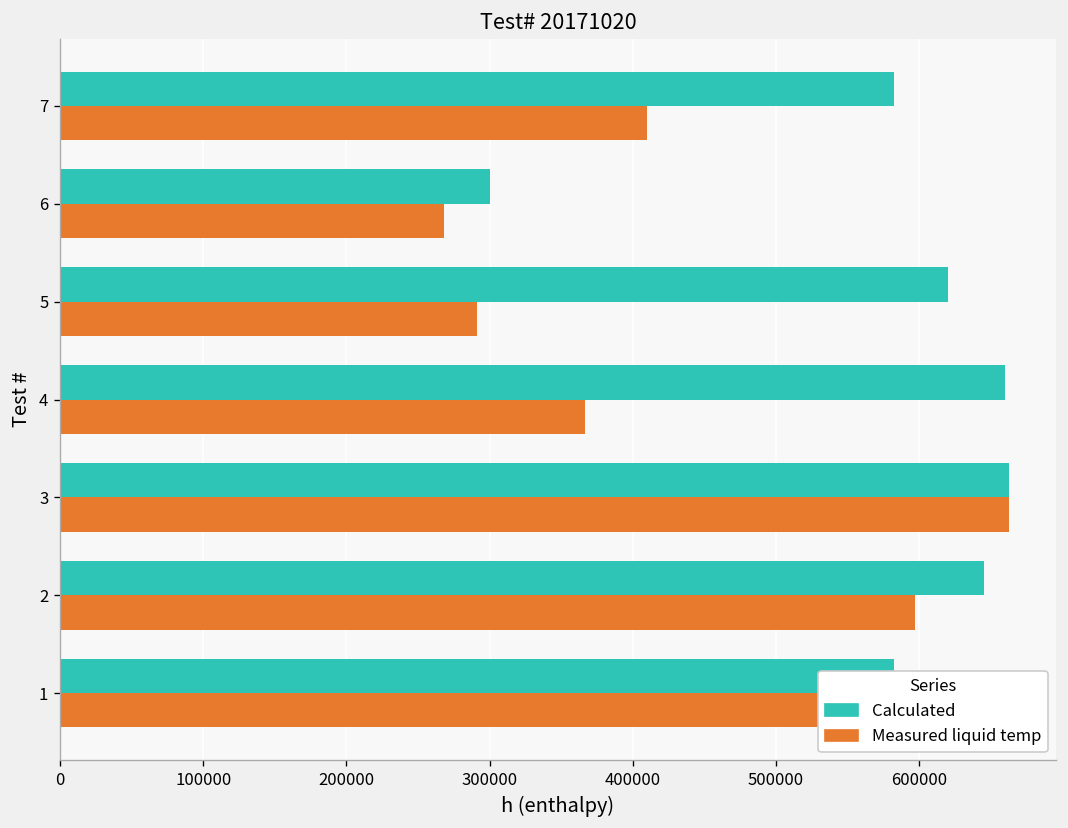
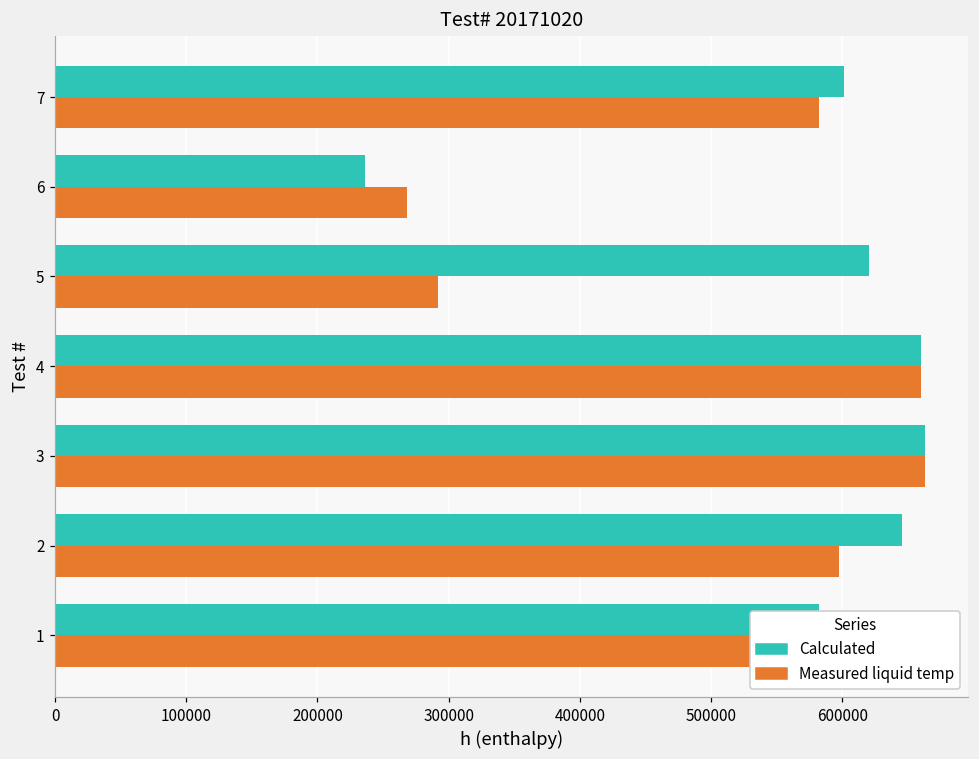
Calculated, 7: 582000 -> 601000
Measured liquid temp, 7: 410000 -> 582000
Calculated, 6: 300000 -> 236000
Measured liquid temp, 4: 367000 -> 660000
